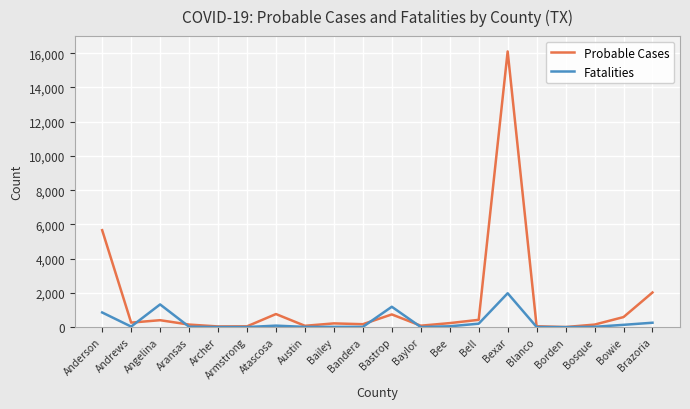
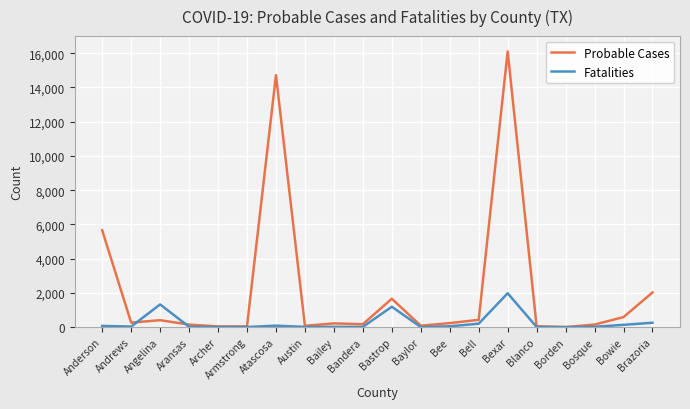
Fatalities, Anderson: 900 -> 100
Probable Cases, Atascosa: 800 -> 14,700
Probable Cases, Bastrop: 700 -> 1,700
